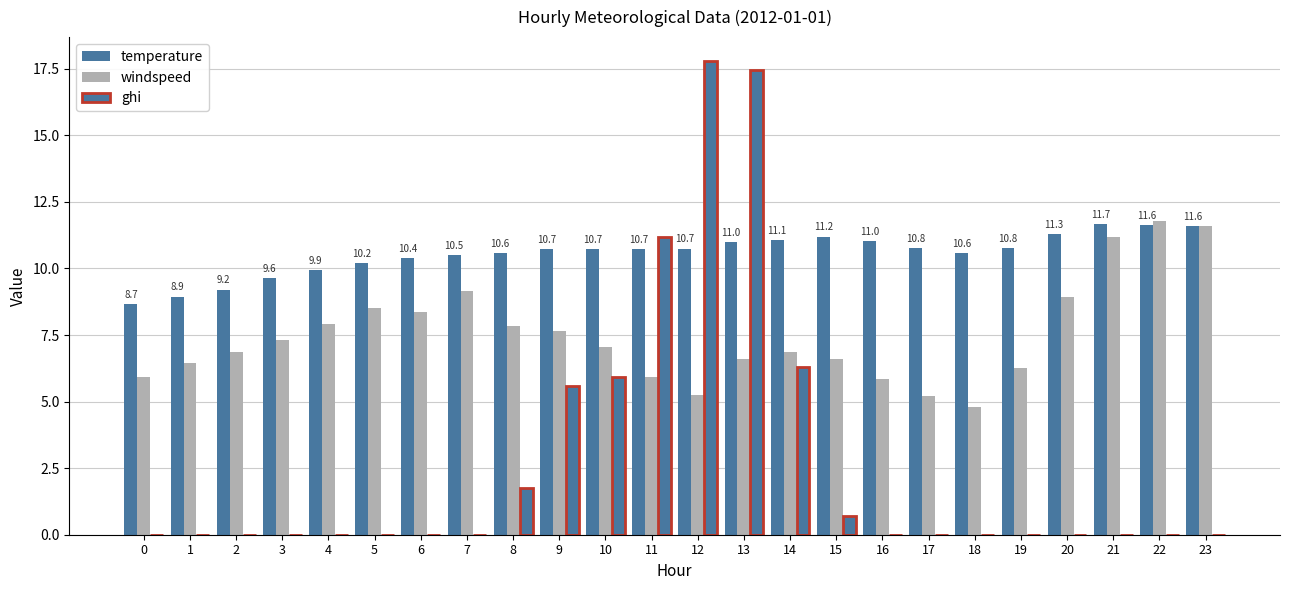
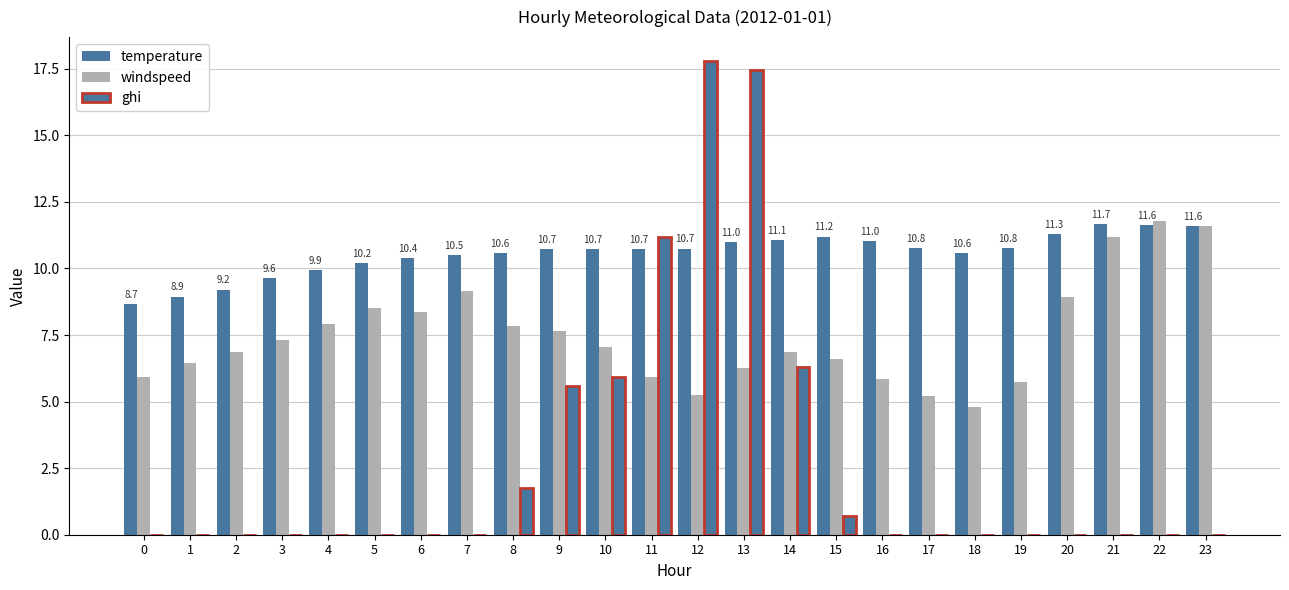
windspeed, 13: 6.6 -> 6.3
windspeed, 19: 6.3 -> 5.7
